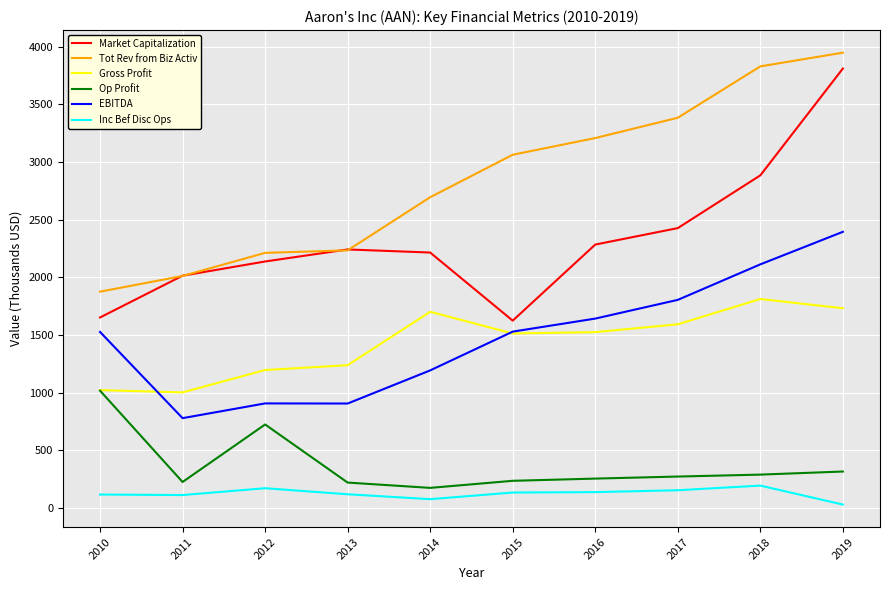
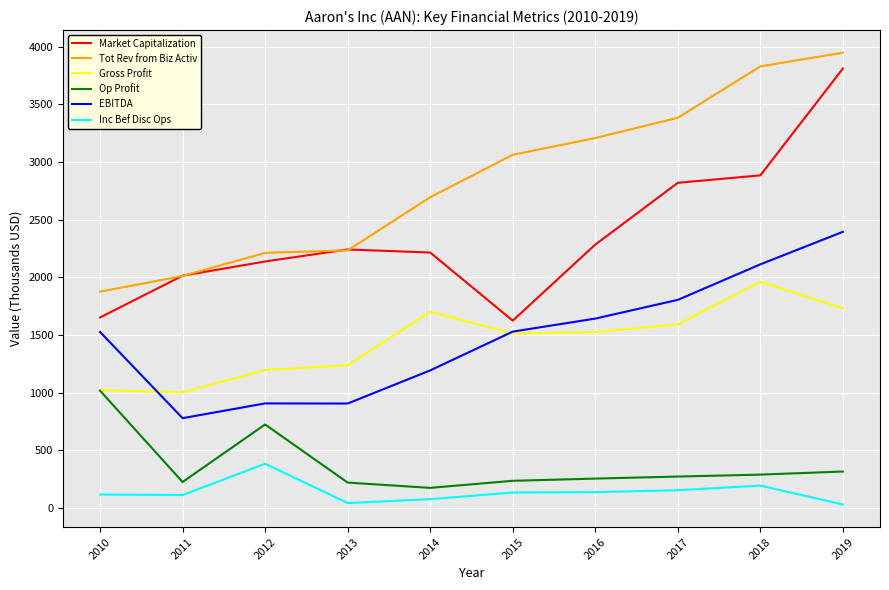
Inc Bef Disc Ops, 2012: 170 -> 390
Inc Bef Disc Ops, 2013: 120 -> 40
Market Capitalization, 2017: 2430 -> 2820
Gross Profit, 2018: 1810 -> 1960
